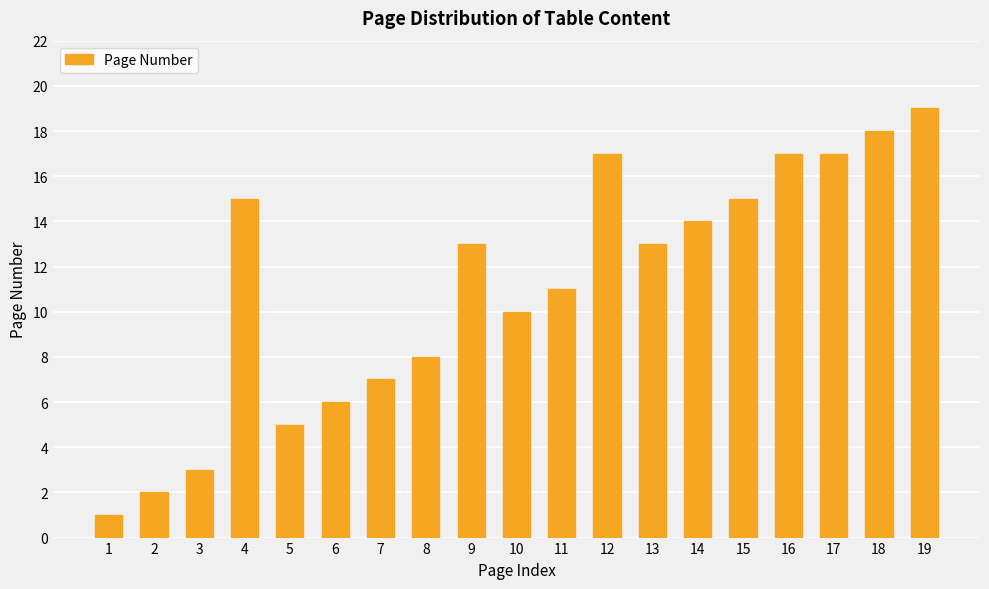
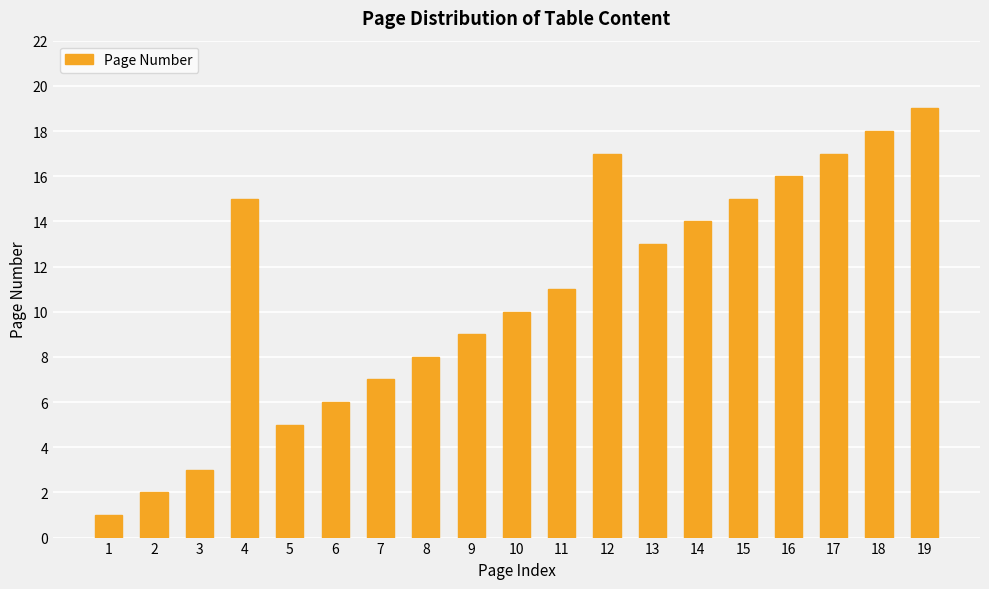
9: 13 -> 9
16: 17 -> 16
